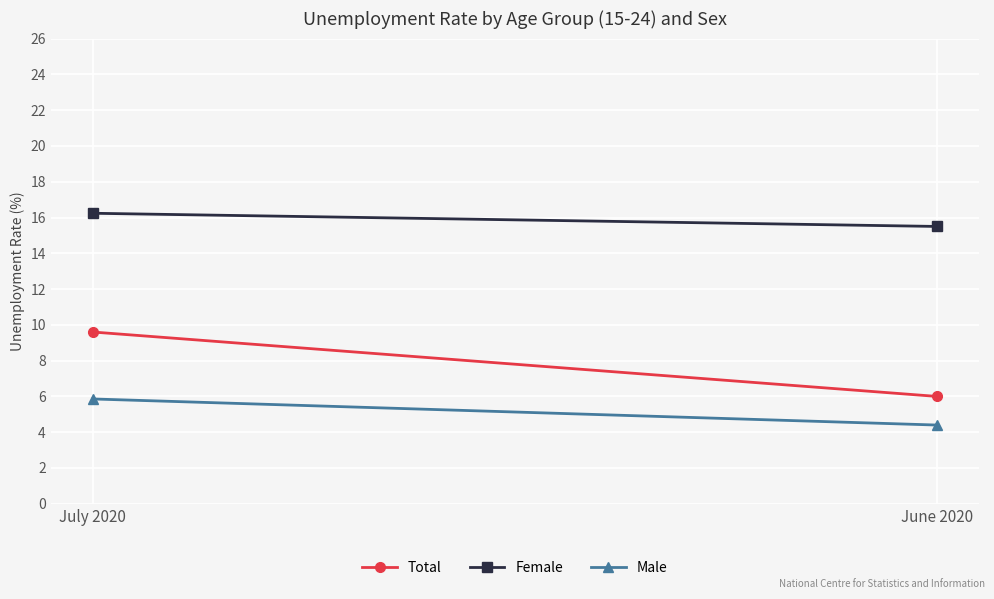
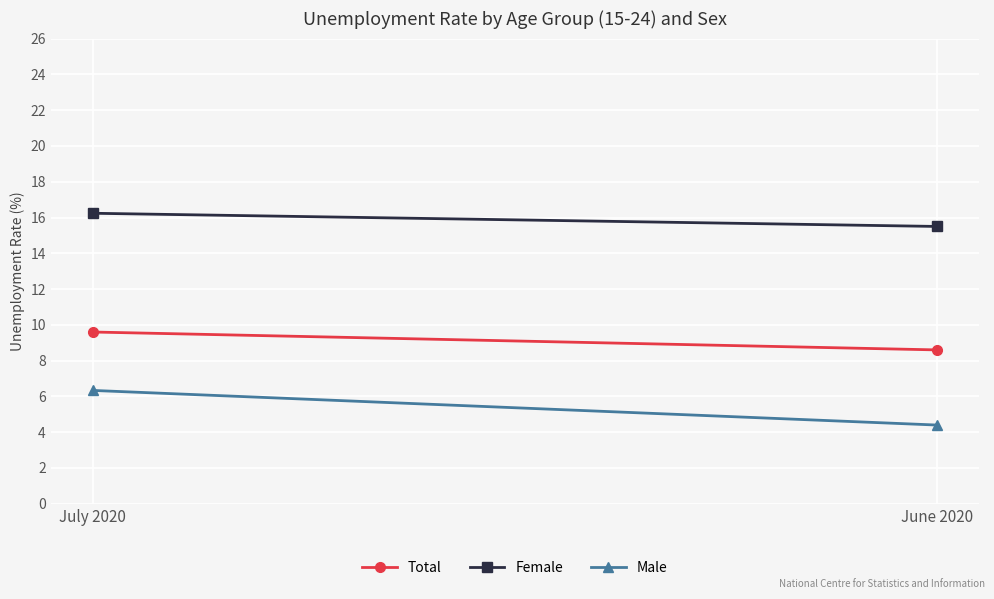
Male, July 2020: 5.9 -> 6.3
Total, June 2020: 6.0 -> 8.6
